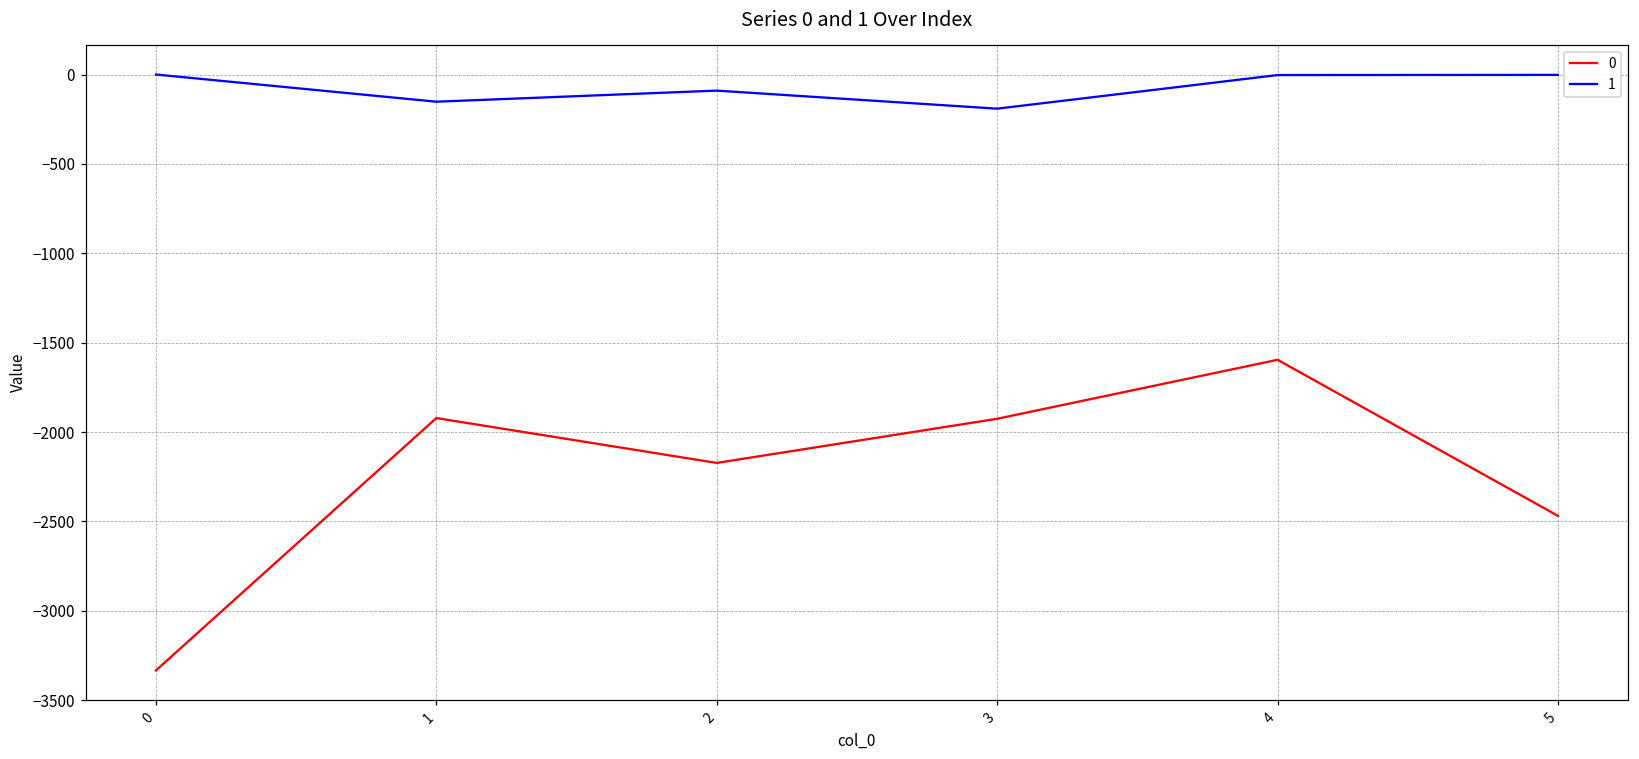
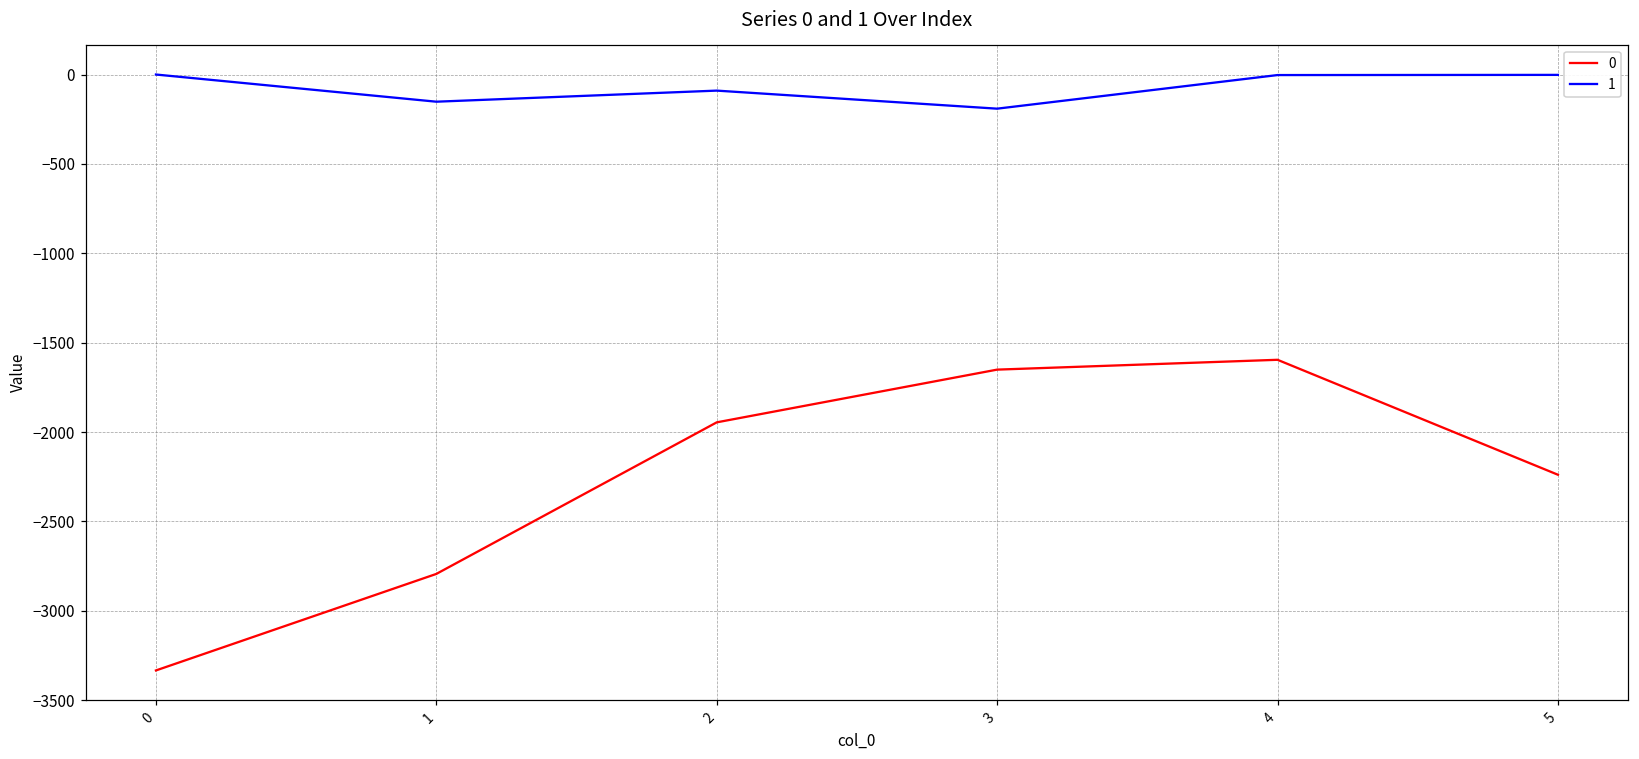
0, 1: -1920 -> -2790
0, 2: -2170 -> -1950
0, 3: -1930 -> -1650
0, 5: -2470 -> -2240
